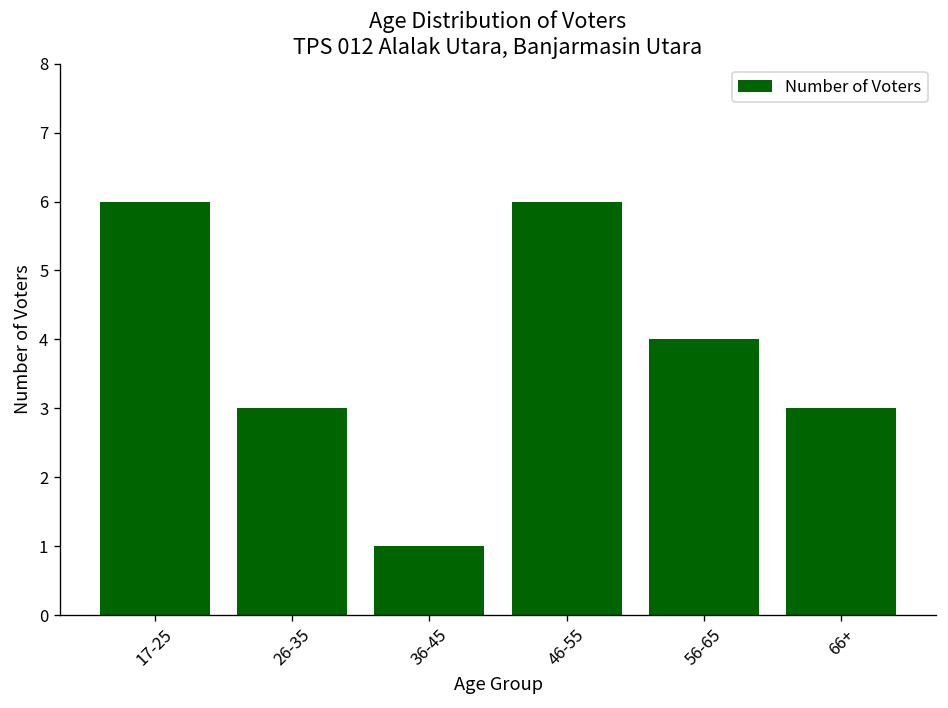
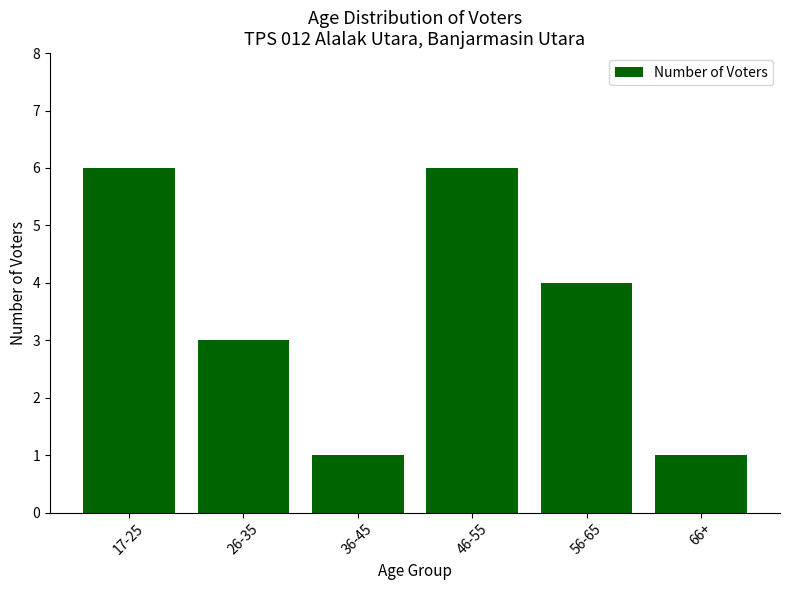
66+: 3 -> 1
